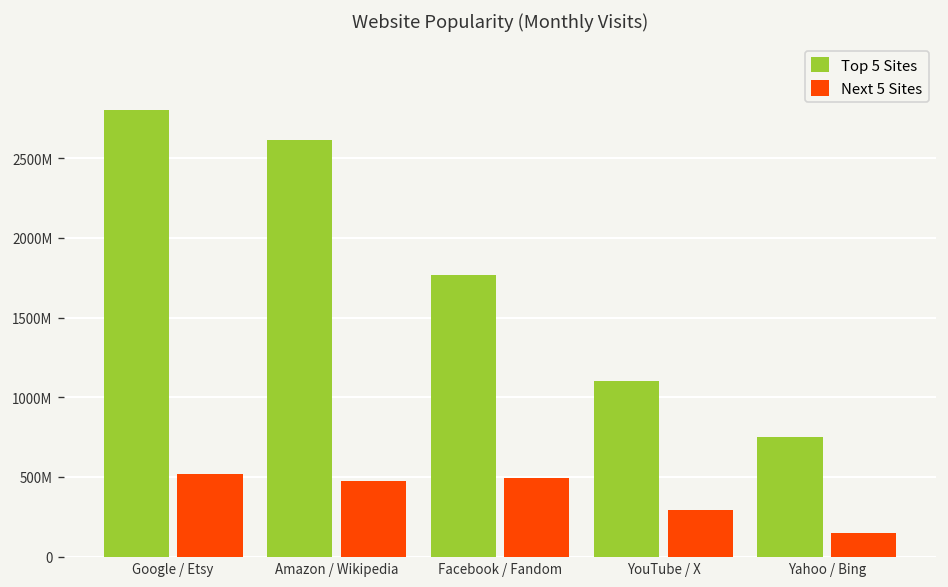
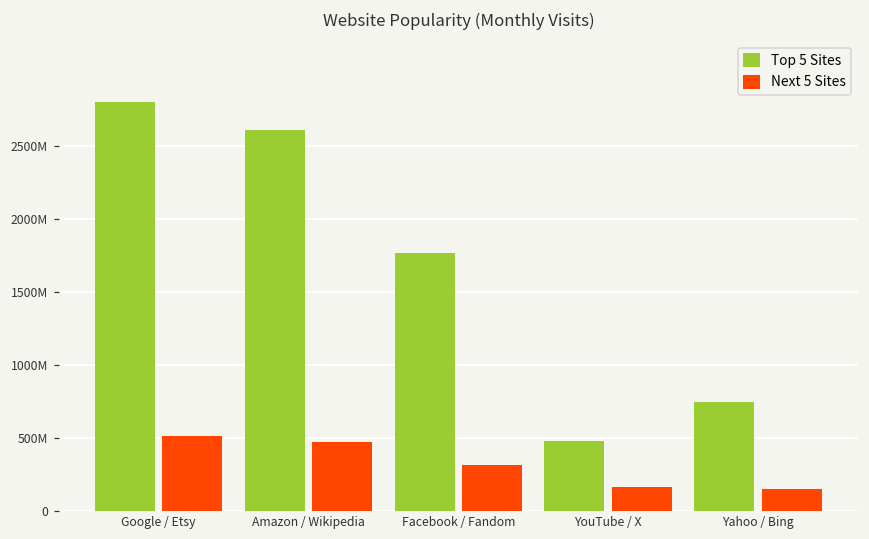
Next 5 Sites, Facebook / Fandom: 490000000 -> 320000000
Top 5 Sites, YouTube / X: 1100000000 -> 480000000
Next 5 Sites, YouTube / X: 290000000 -> 160000000
